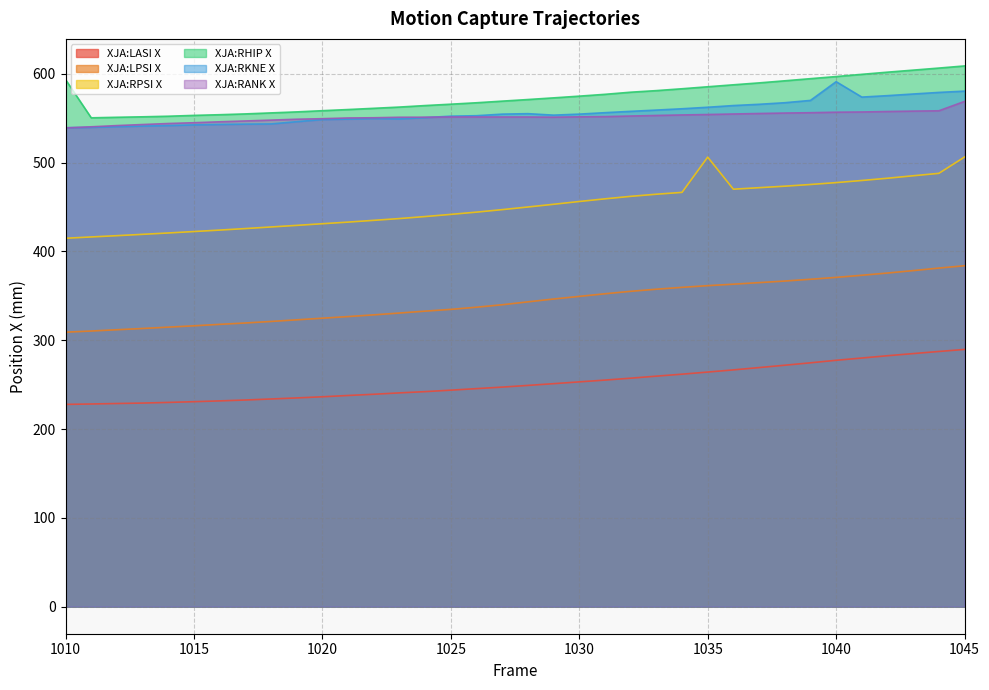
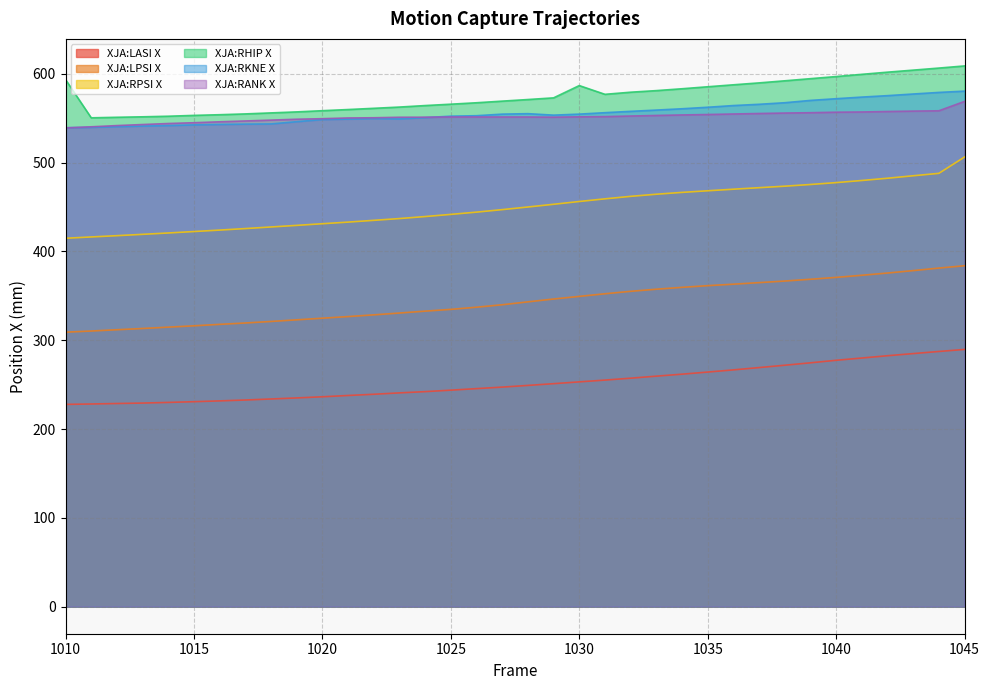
XJA:RHIP X, 1030: 570 -> 590
XJA:RPSI X, 1035: 510 -> 470
XJA:RKNE X, 1040: 590 -> 570
